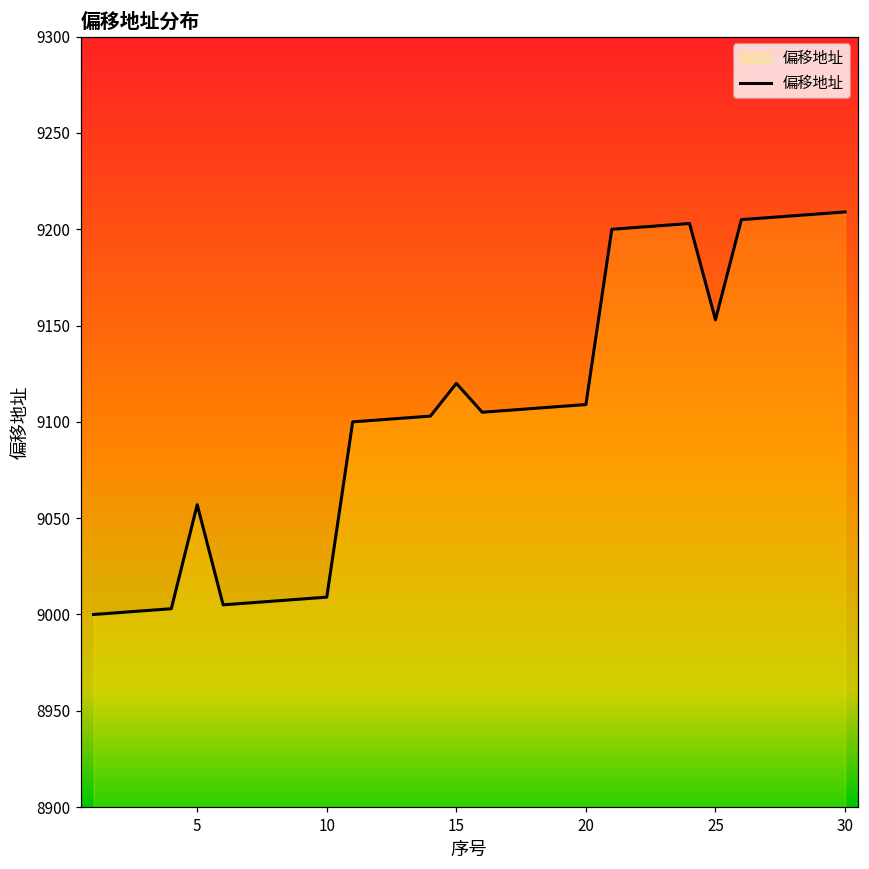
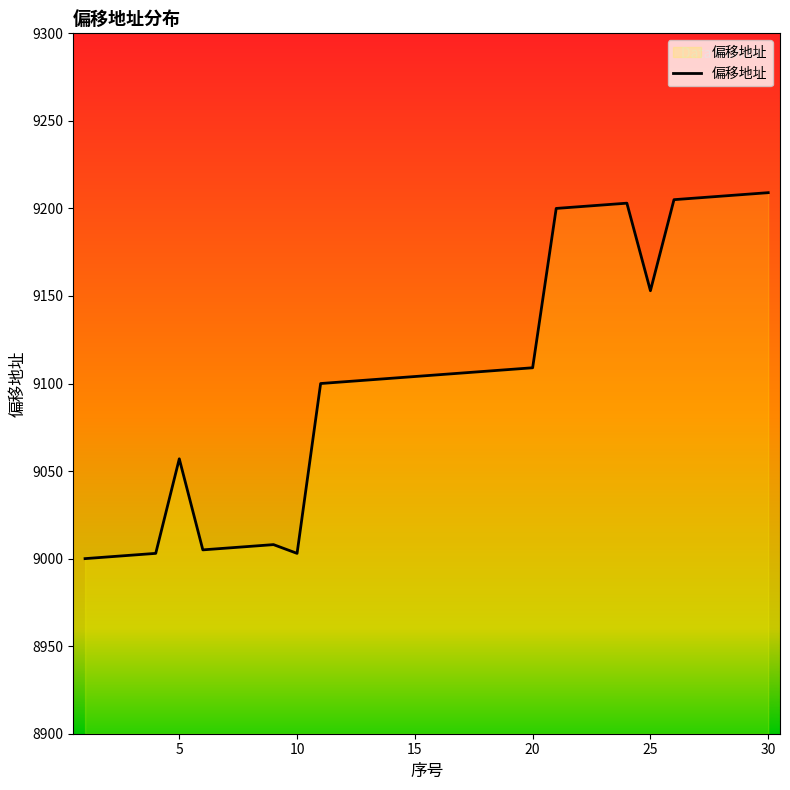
10: 9009 -> 9003
15: 9120 -> 9104
